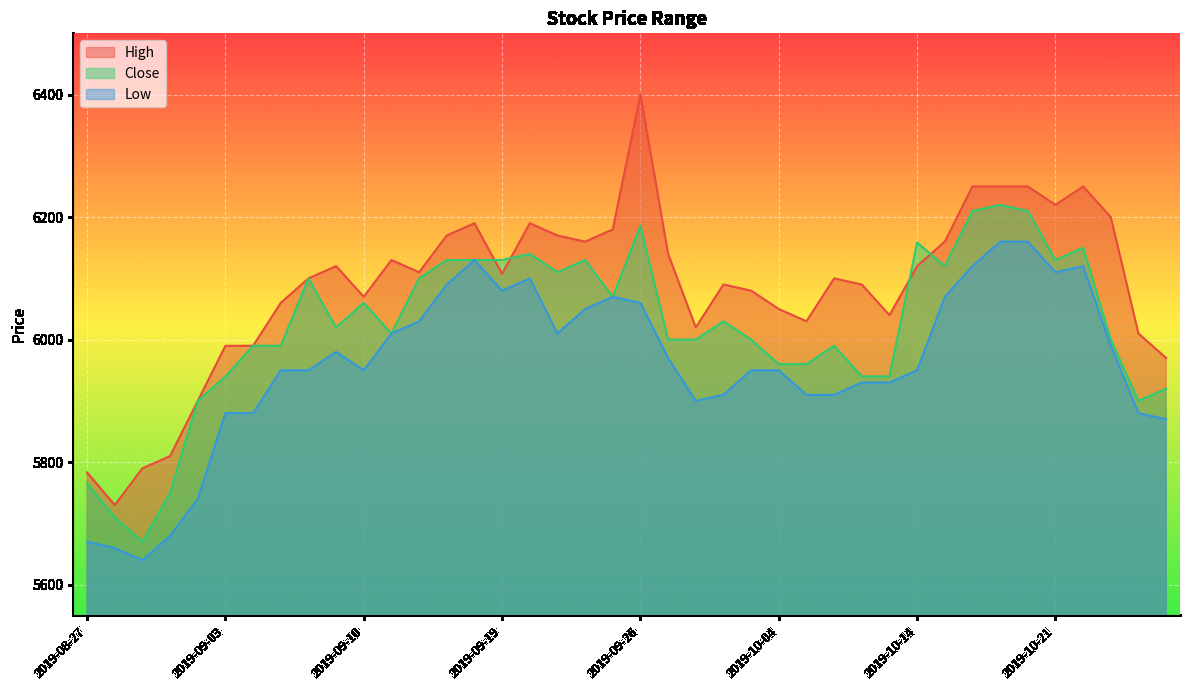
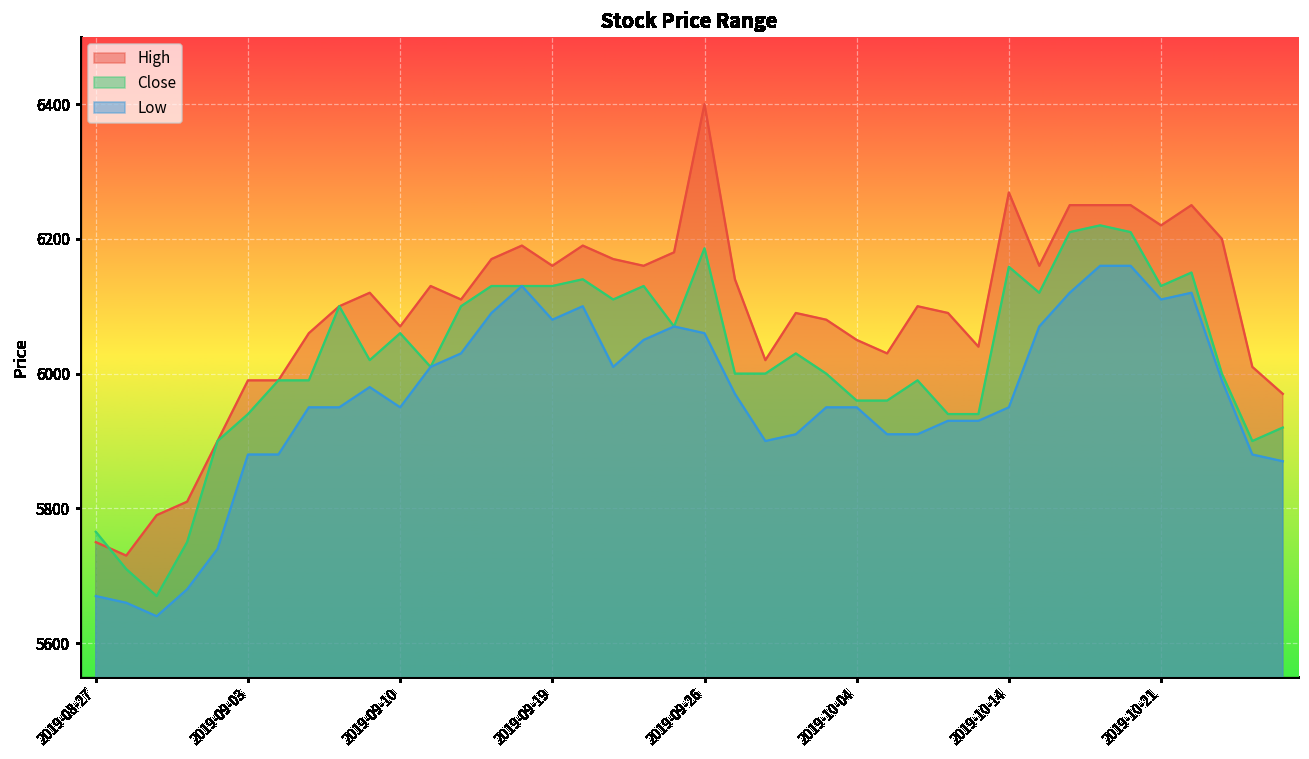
High, 2019-08-27: 5780 -> 5750
High, 2019-09-19: 6110 -> 6160
High, 2019-10-14: 6120 -> 6270
